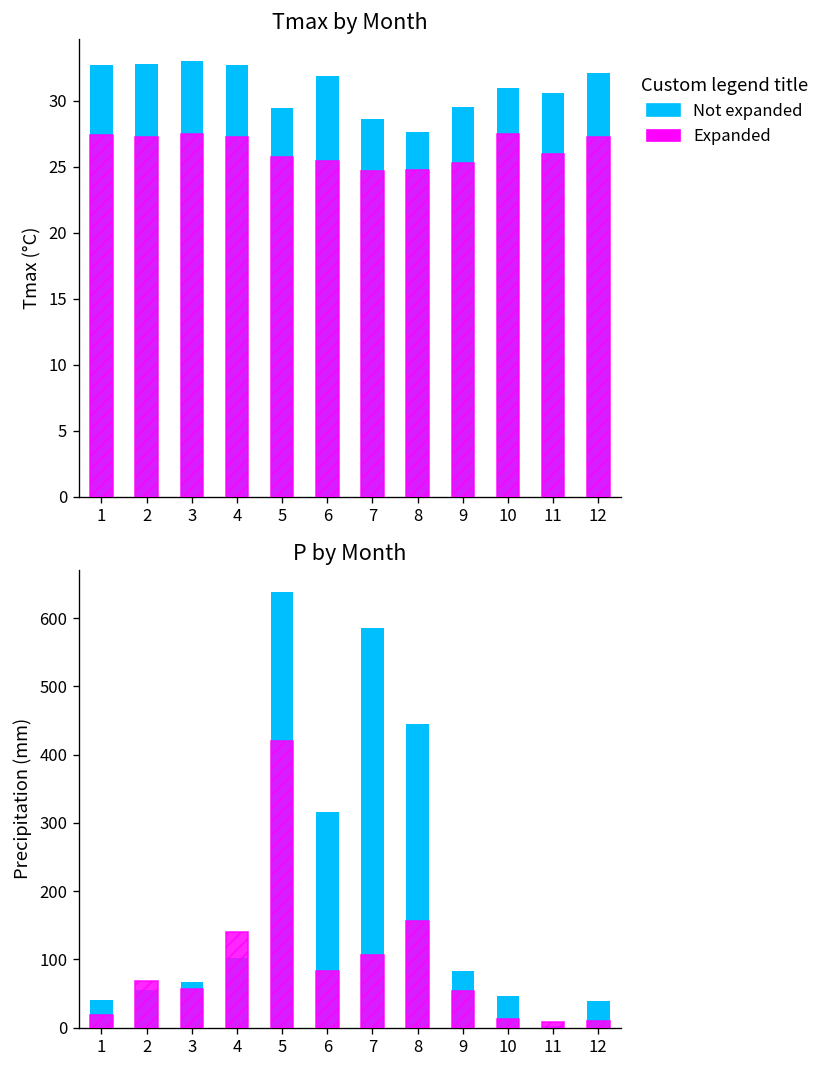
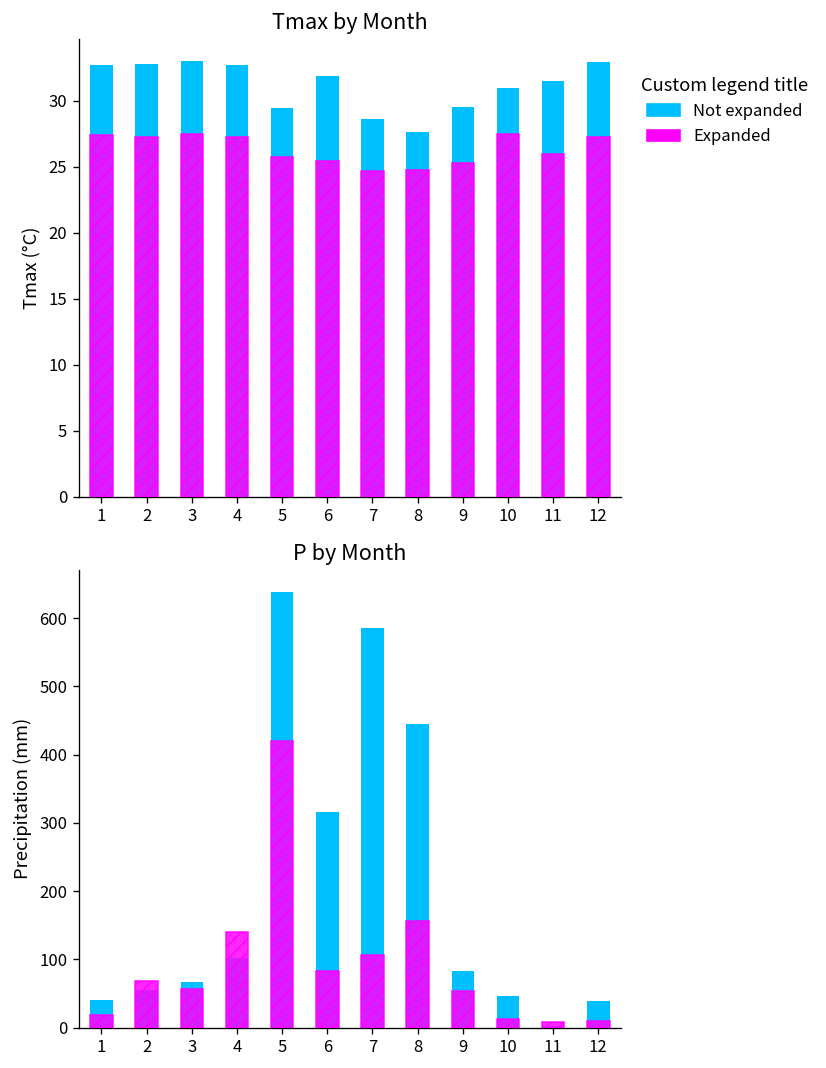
Tmax by Month, Not expanded, 11: 30.6 -> 31.5
Tmax by Month, Not expanded, 12: 32.2 -> 33.0
